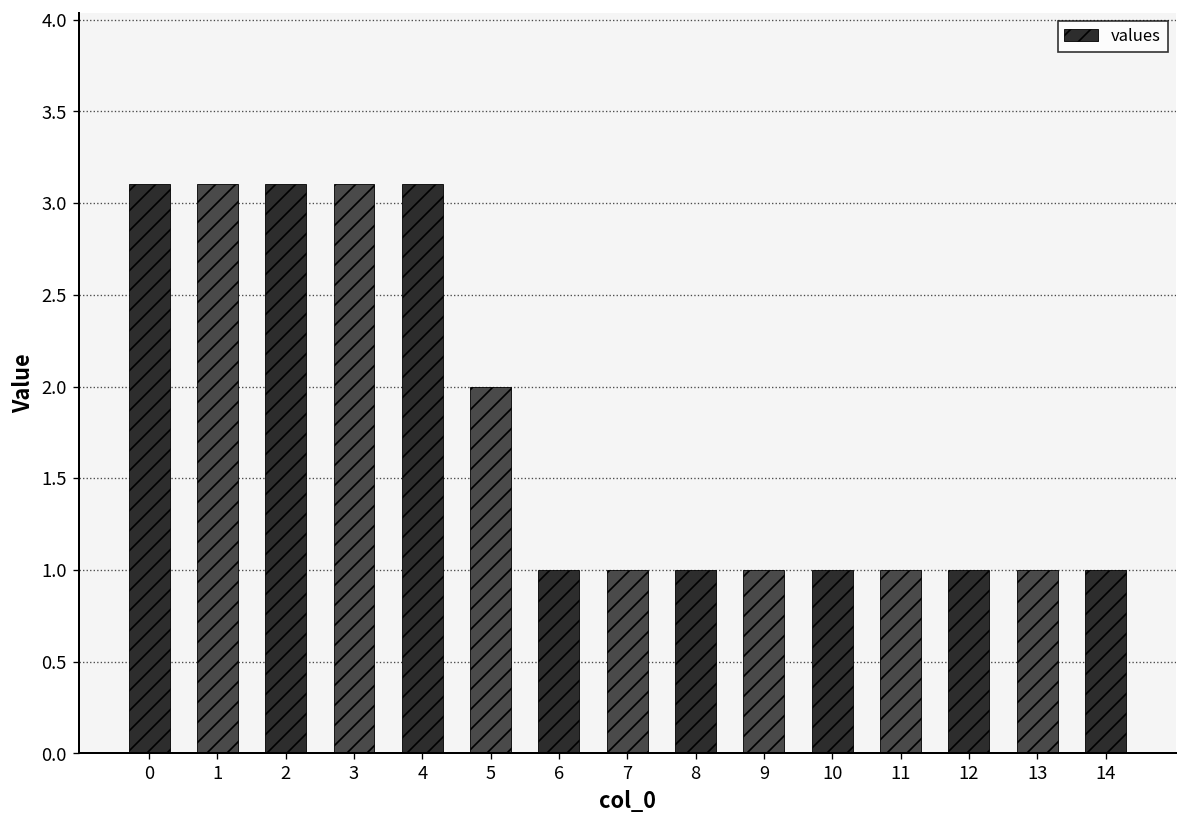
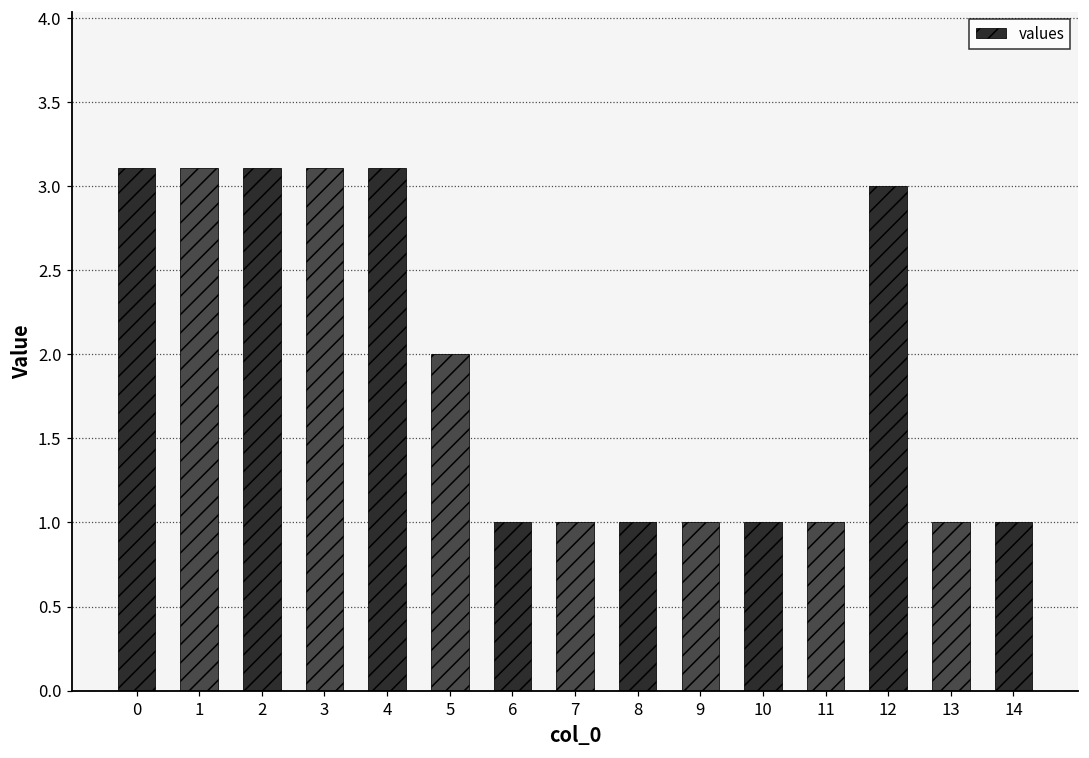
12: 1 -> 3
